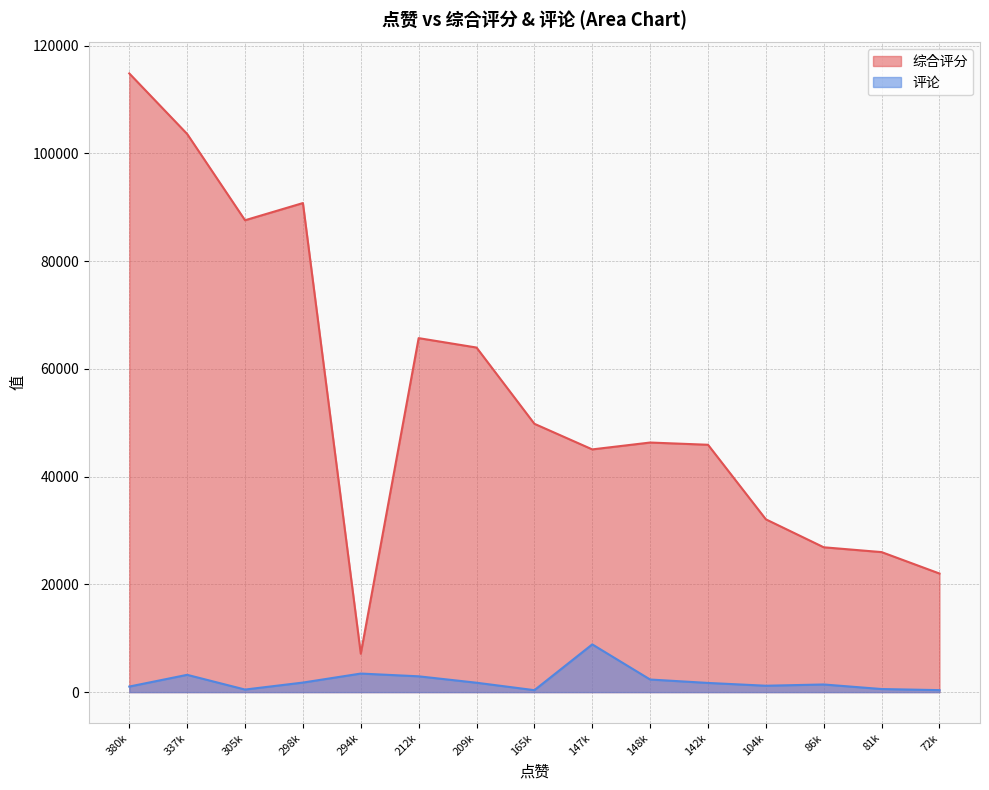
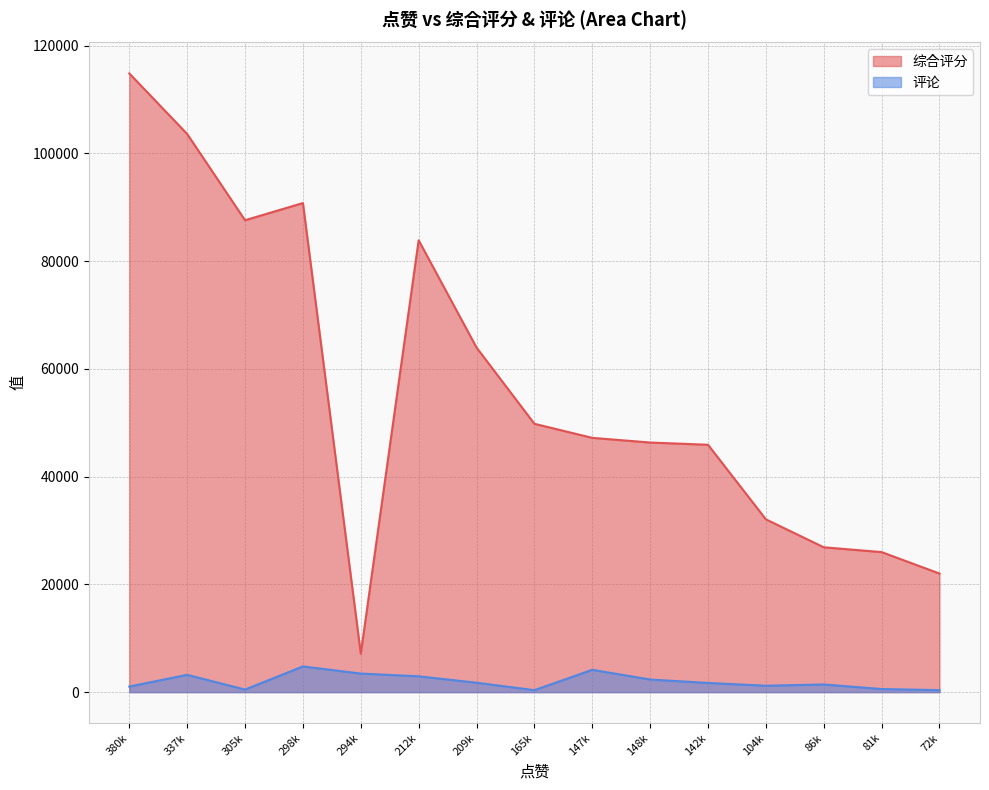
评论, 298k: 2000 -> 5000
综合评分, 212k: 66000 -> 84000
综合评分, 147k: 45000 -> 47000
评论, 147k: 9000 -> 4000
